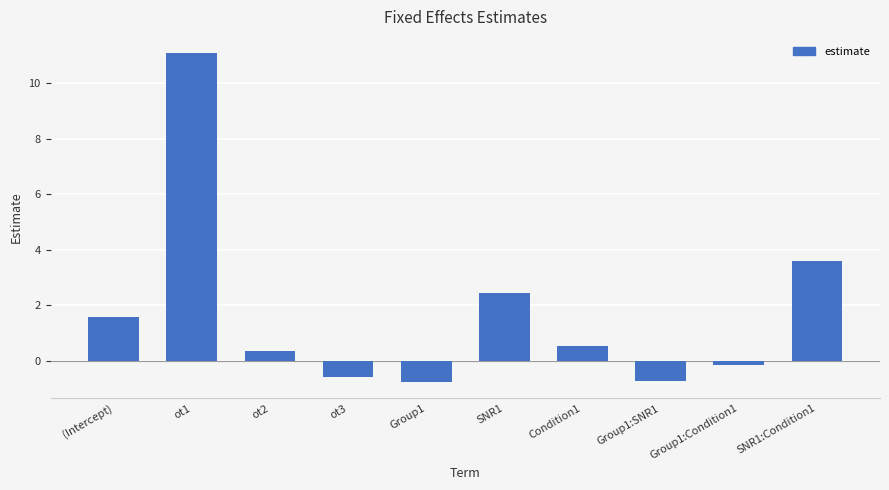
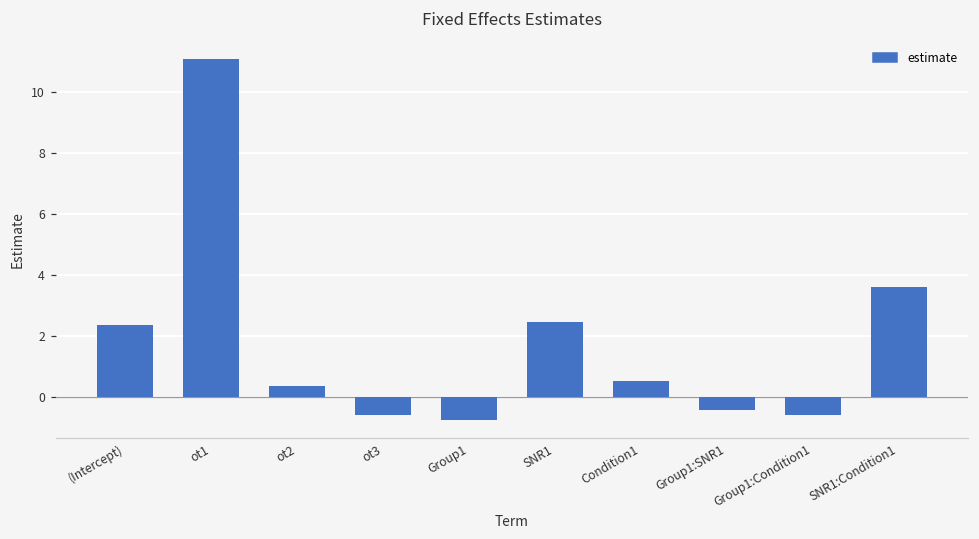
(Intercept): 1.6 -> 2.4
Group1:SNR1: -0.7 -> -0.4
Group1:Condition1: -0.2 -> -0.6
